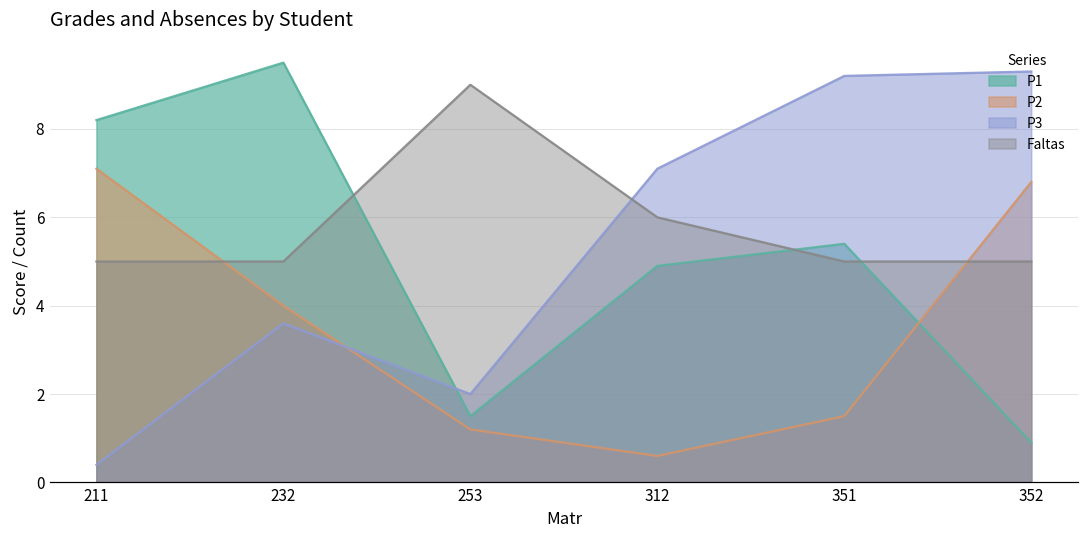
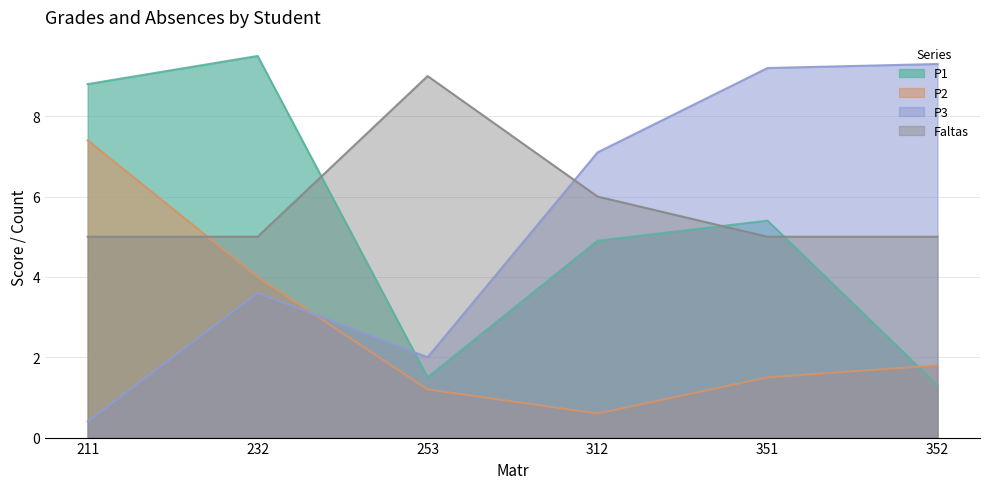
P1, 211: 8.2 -> 8.8
P2, 211: 7.1 -> 7.4
P1, 352: 0.9 -> 1.3
P2, 352: 6.8 -> 1.8
